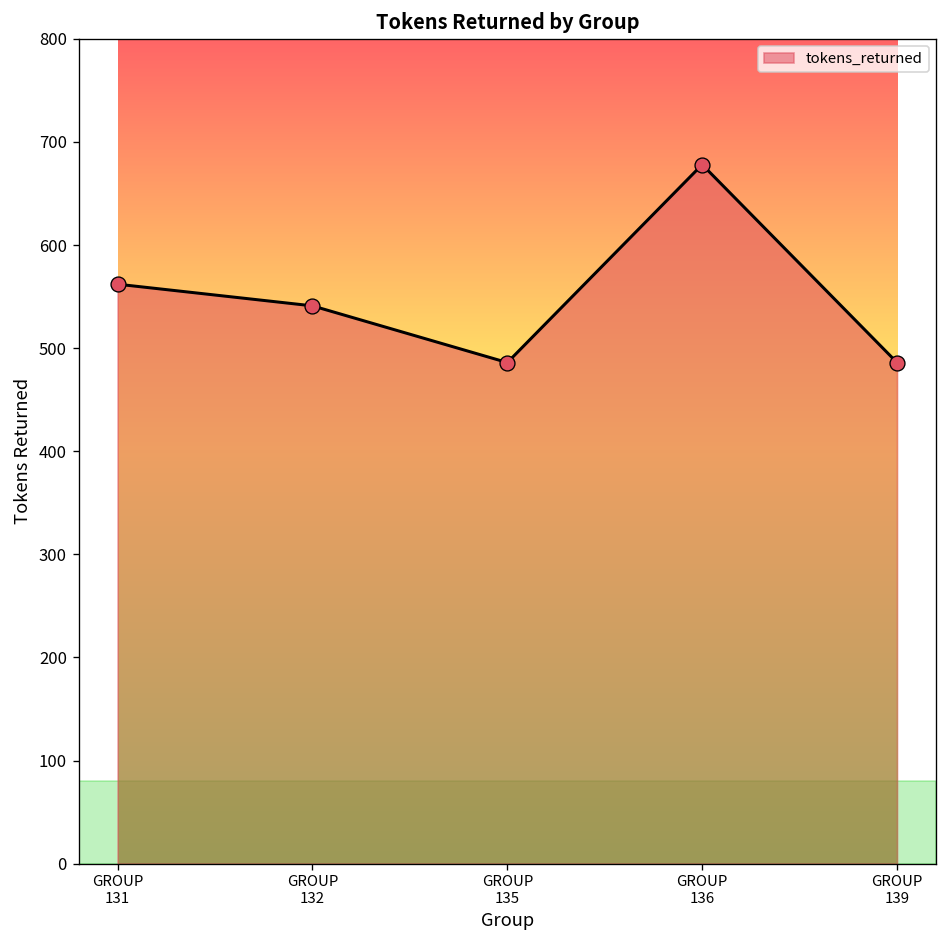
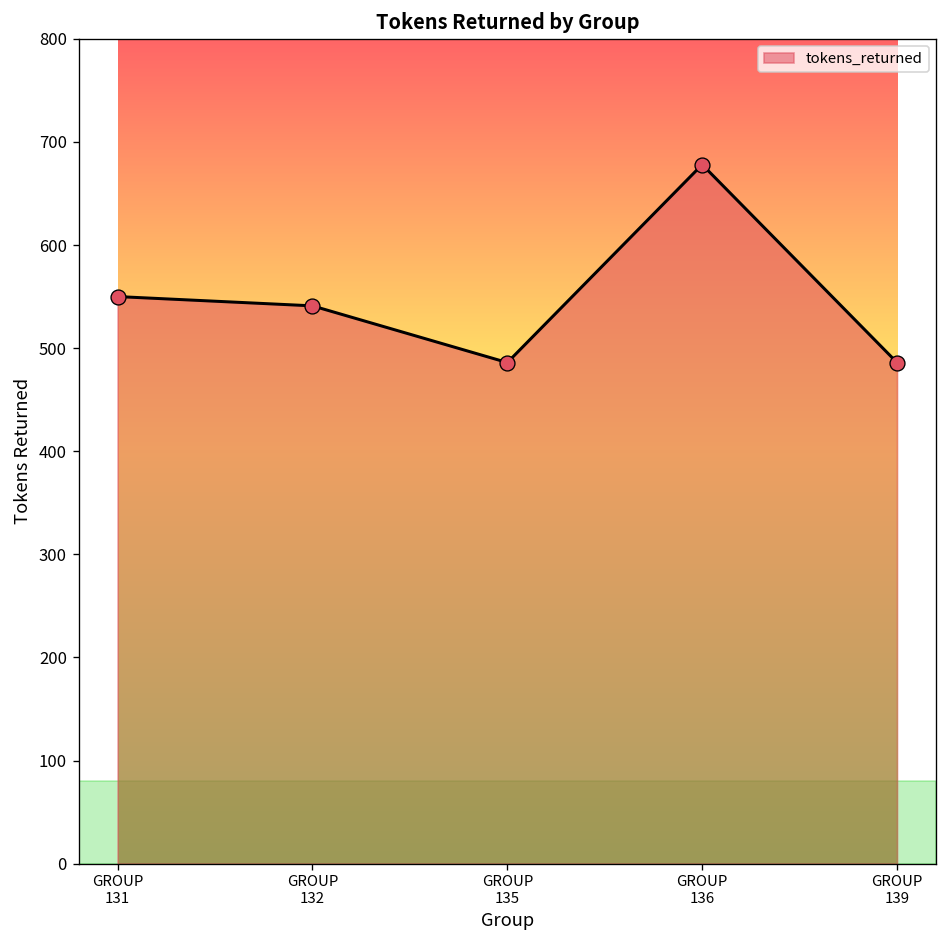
GROUP 131: 560 -> 550
